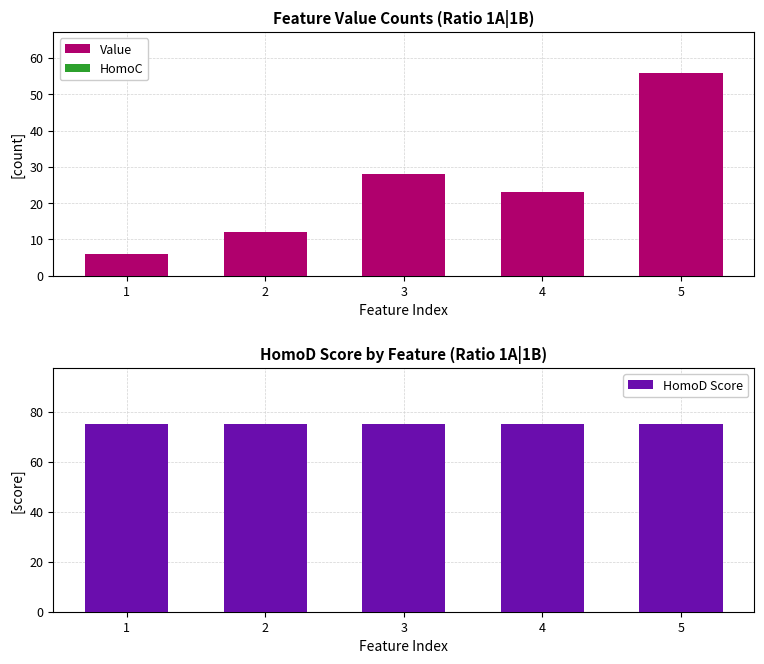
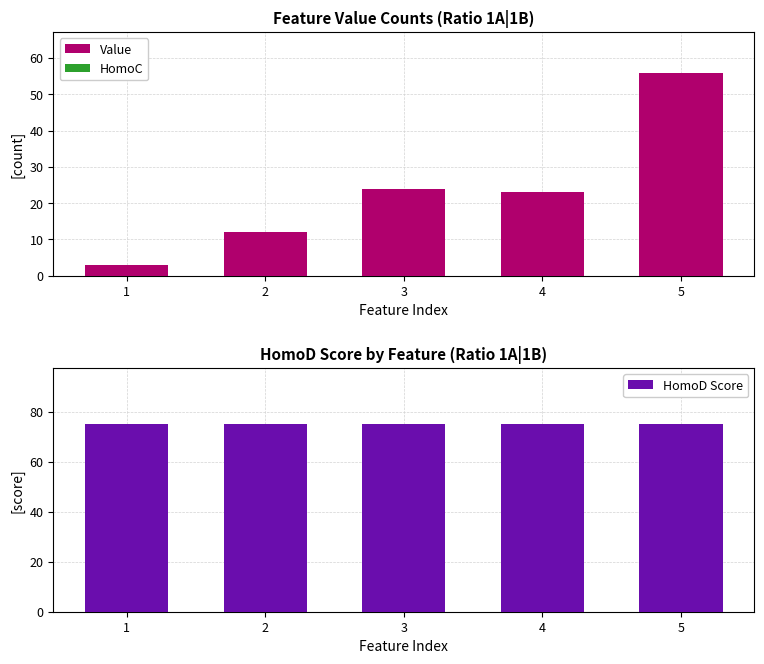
Feature Value Counts (Ratio 1A|1B), Value, 1: 6 -> 3
Feature Value Counts (Ratio 1A|1B), Value, 3: 28 -> 24
